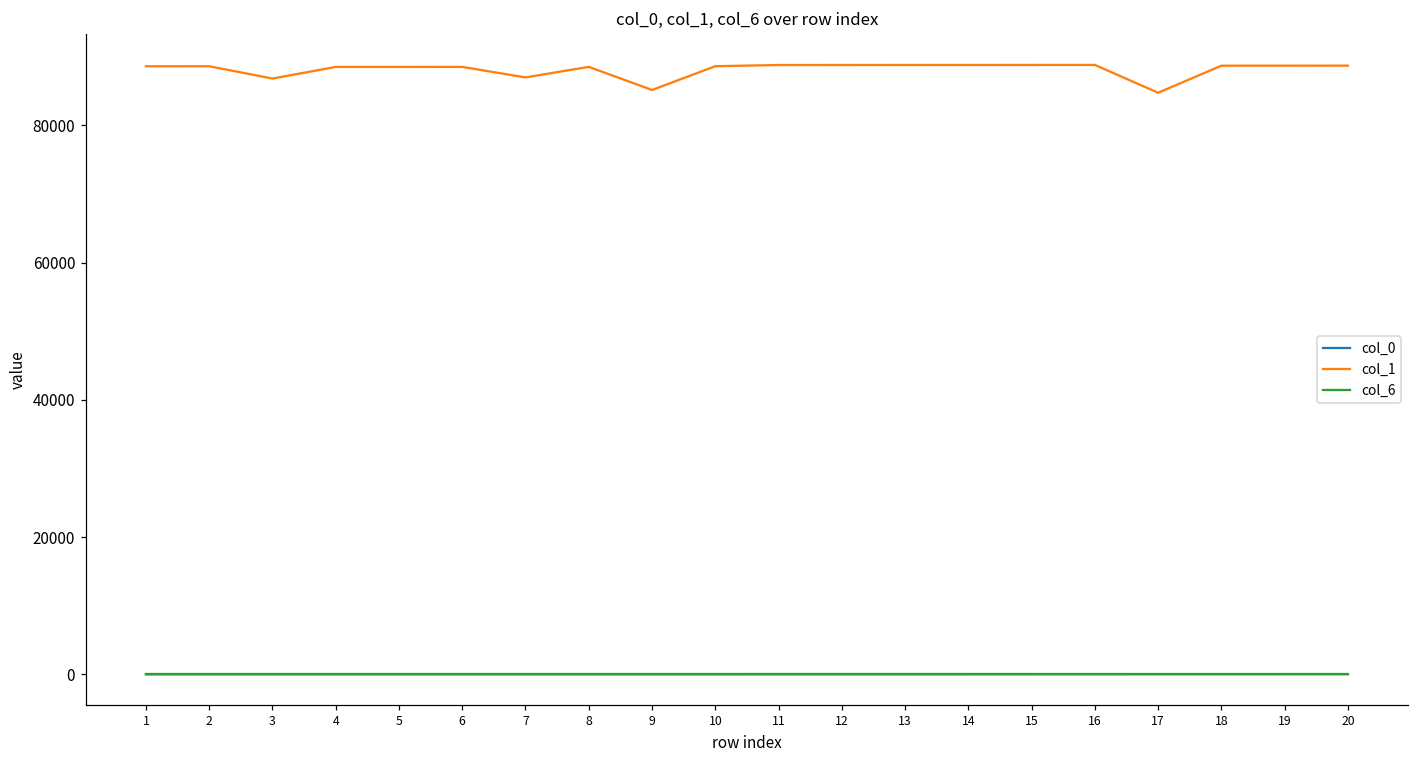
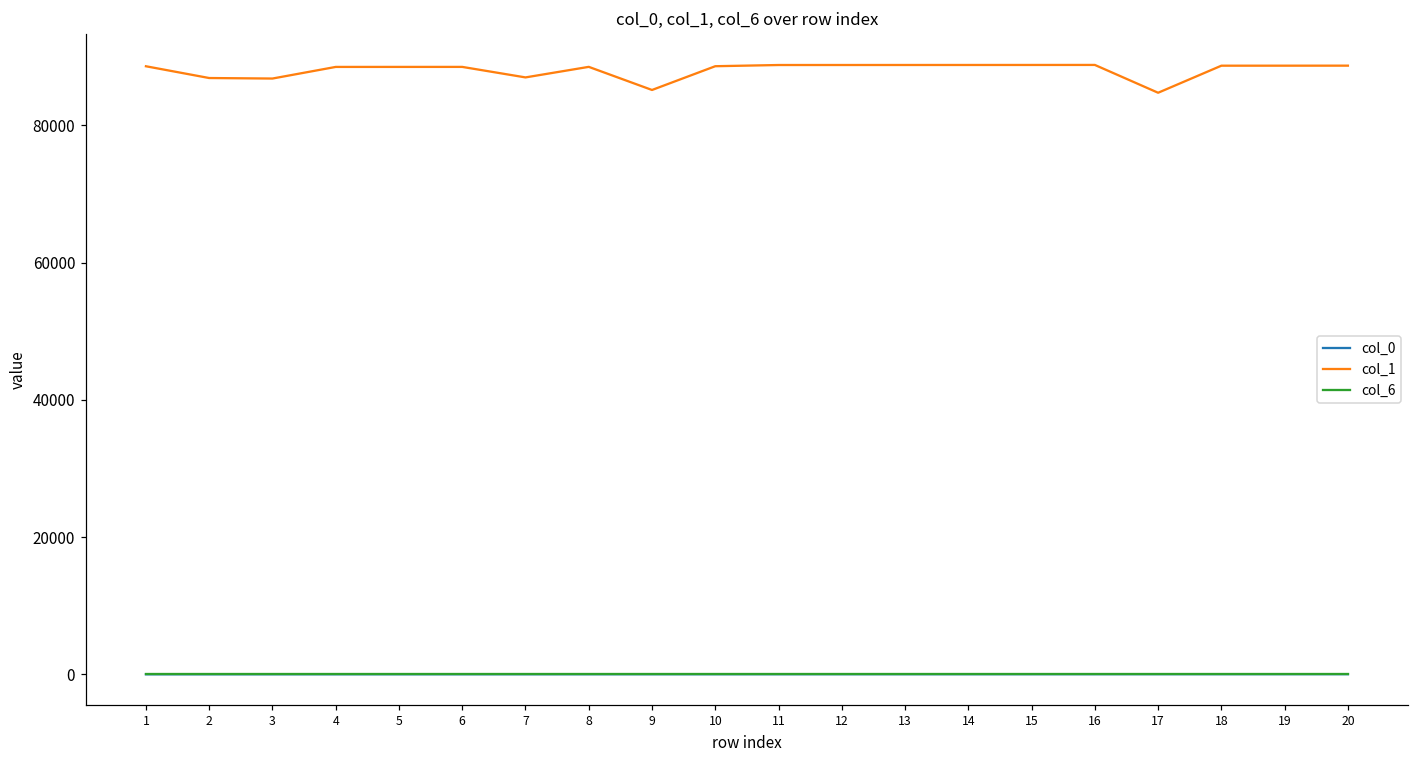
col_1, 2: 89000 -> 87000
